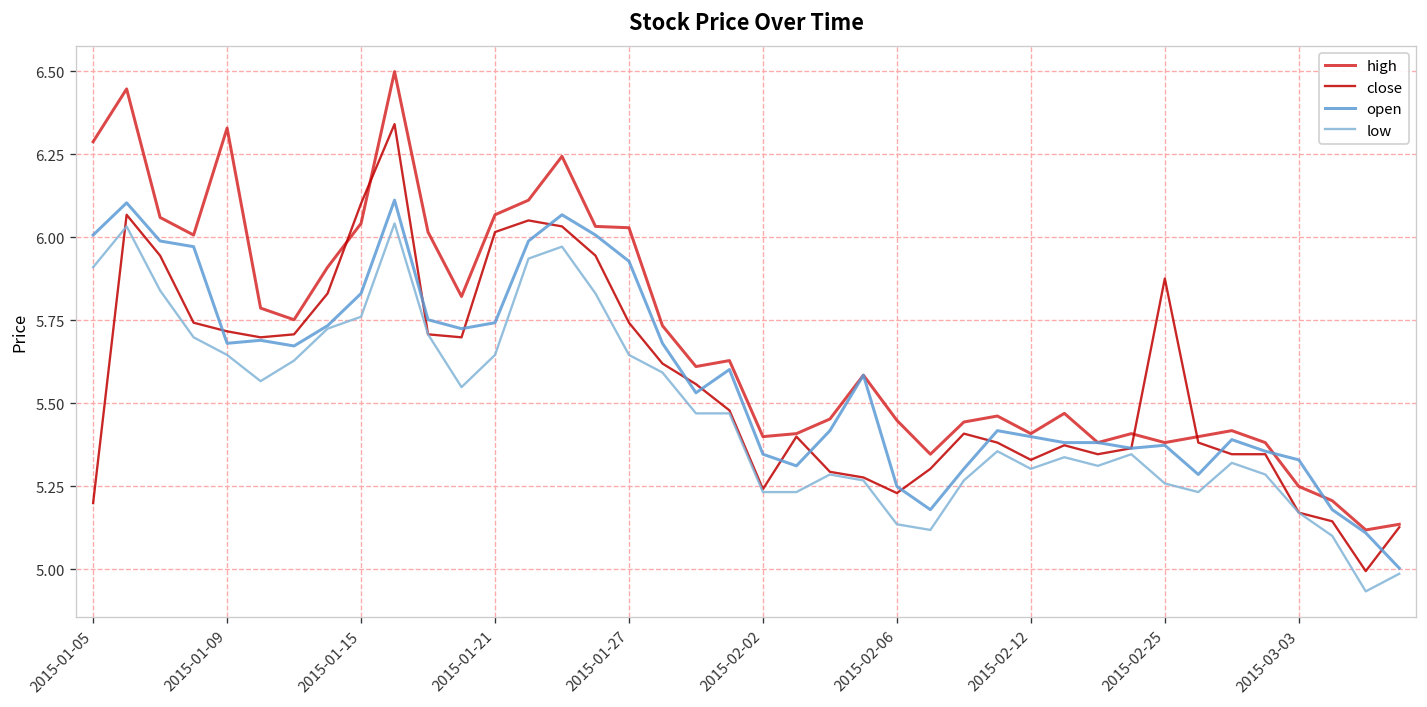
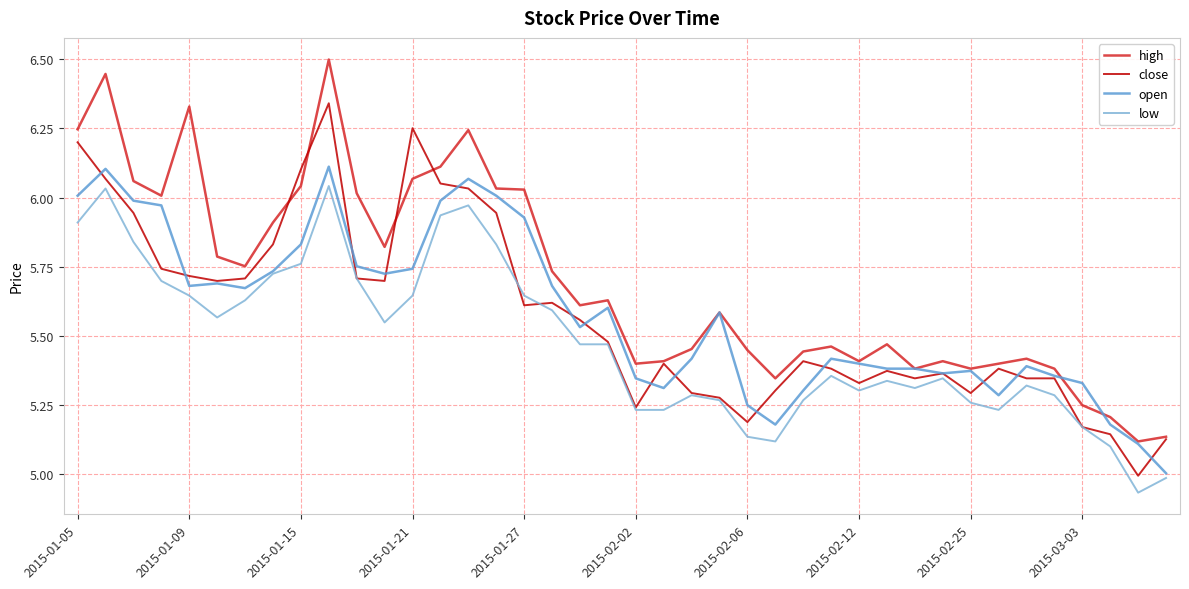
high, 2015-01-05: 6.29 -> 6.25
close, 2015-01-05: 5.2 -> 6.2
close, 2015-01-21: 6.02 -> 6.25
close, 2015-01-27: 5.74 -> 5.61
close, 2015-02-06: 5.23 -> 5.19
close, 2015-02-25: 5.88 -> 5.29
